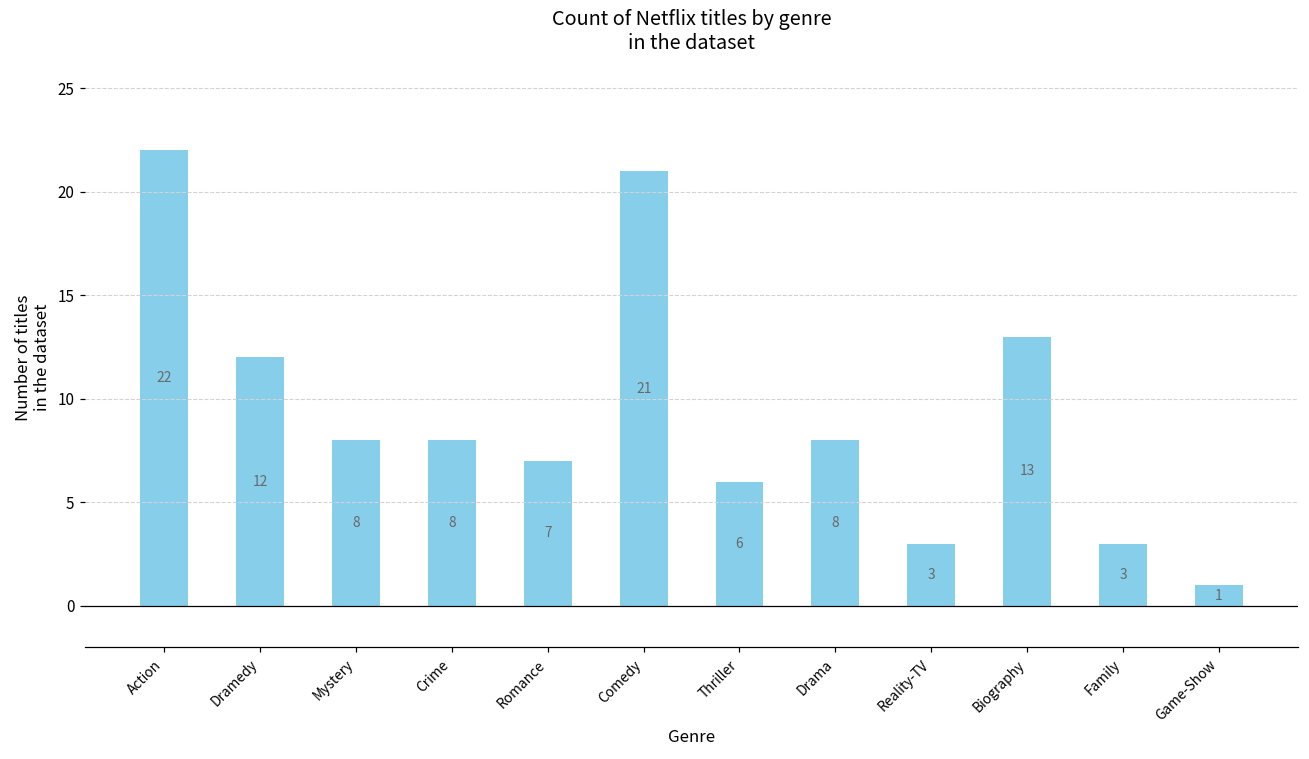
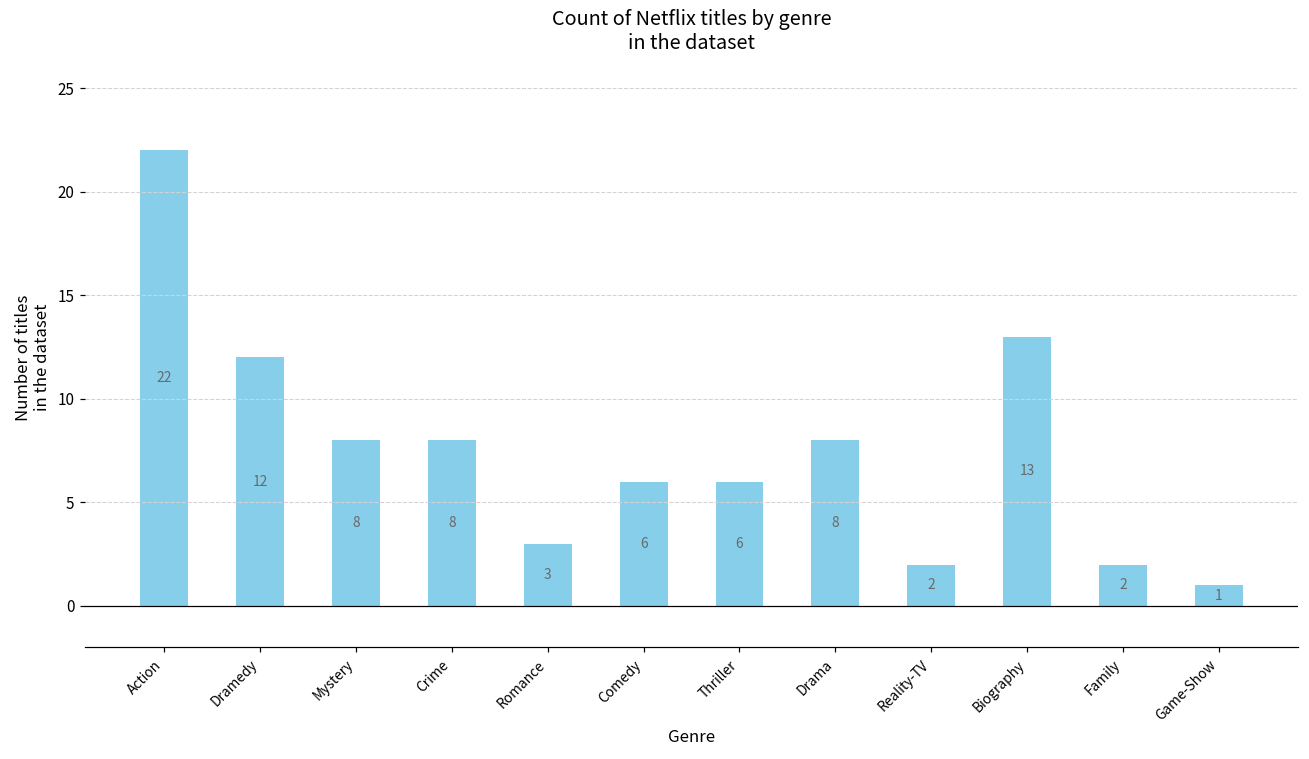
Romance: 7 -> 3
Comedy: 21 -> 6
Reality-TV: 3 -> 2
Family: 3 -> 2
